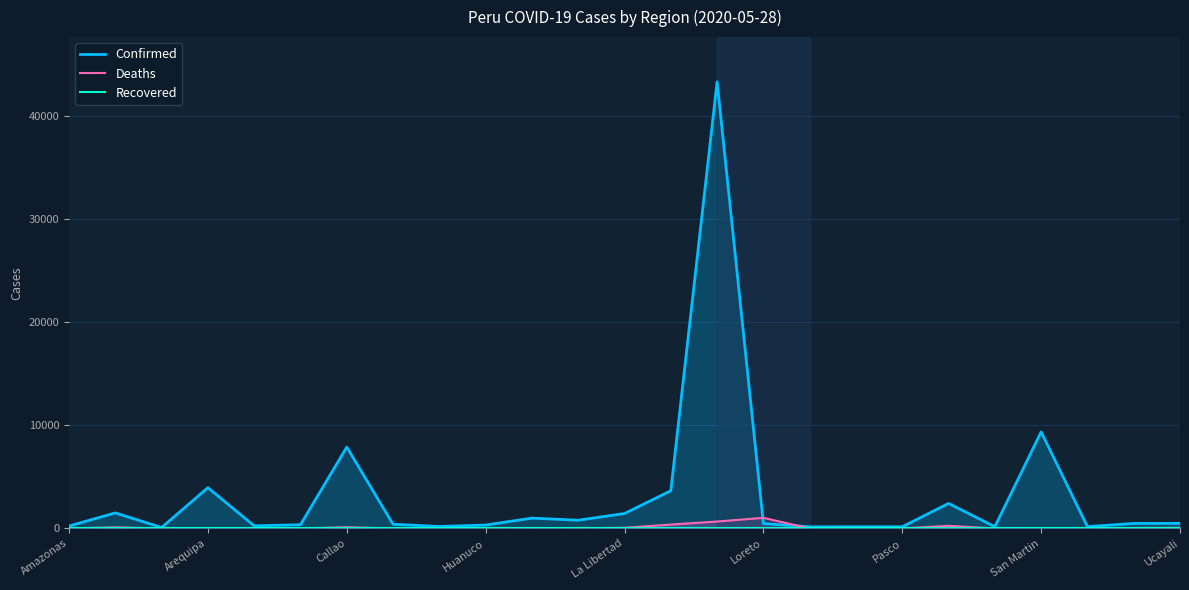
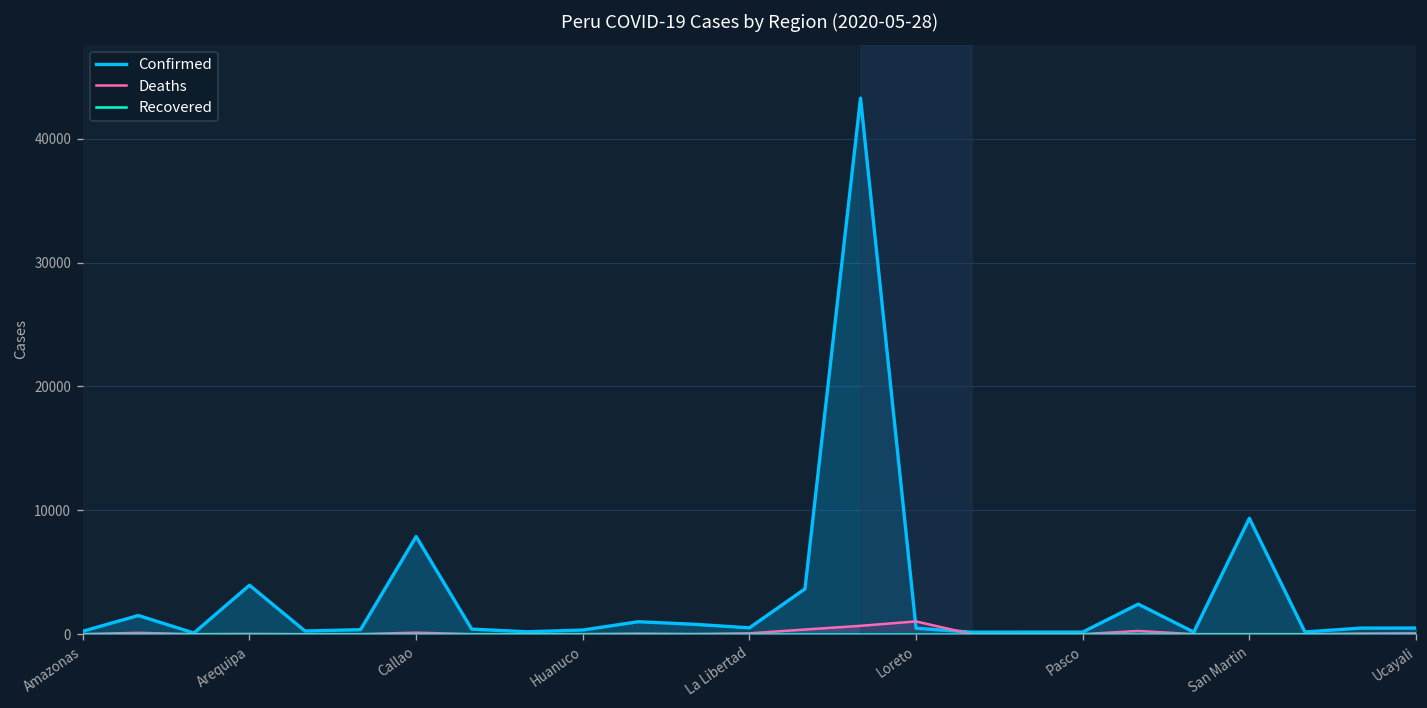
Confirmed, La Libertad: 1400 -> 500
